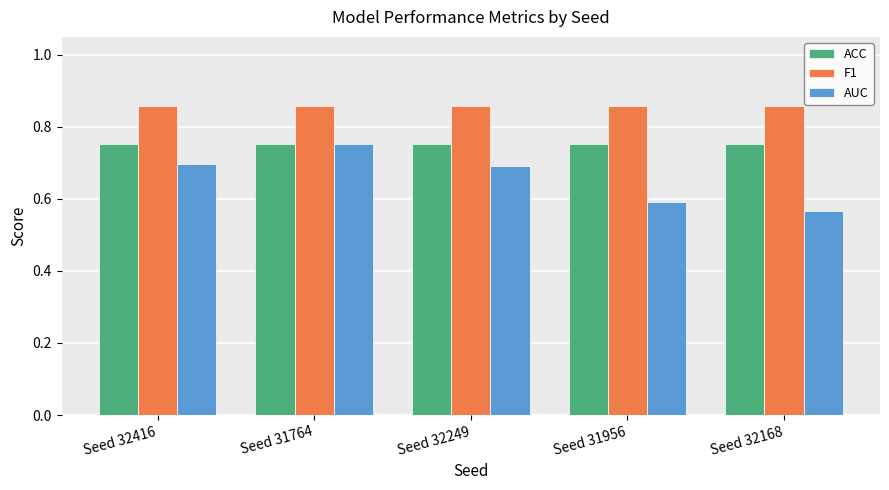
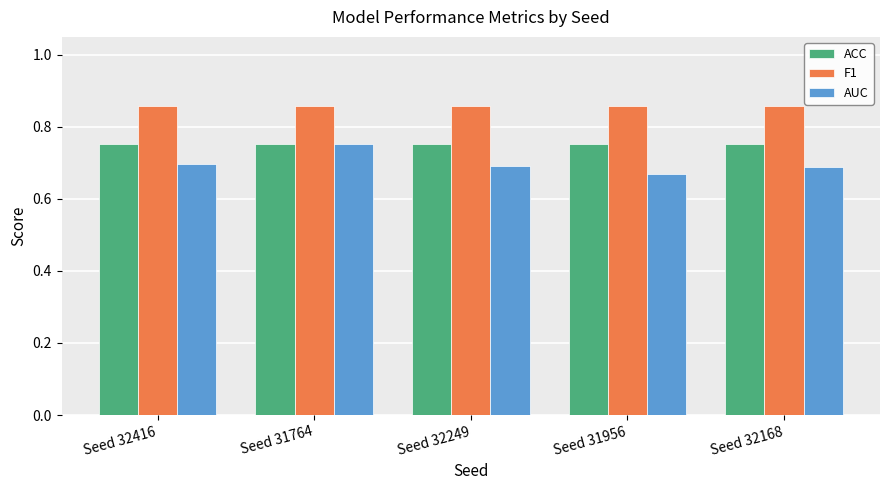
AUC, Seed 31956: 0.59 -> 0.67
AUC, Seed 32168: 0.57 -> 0.69
